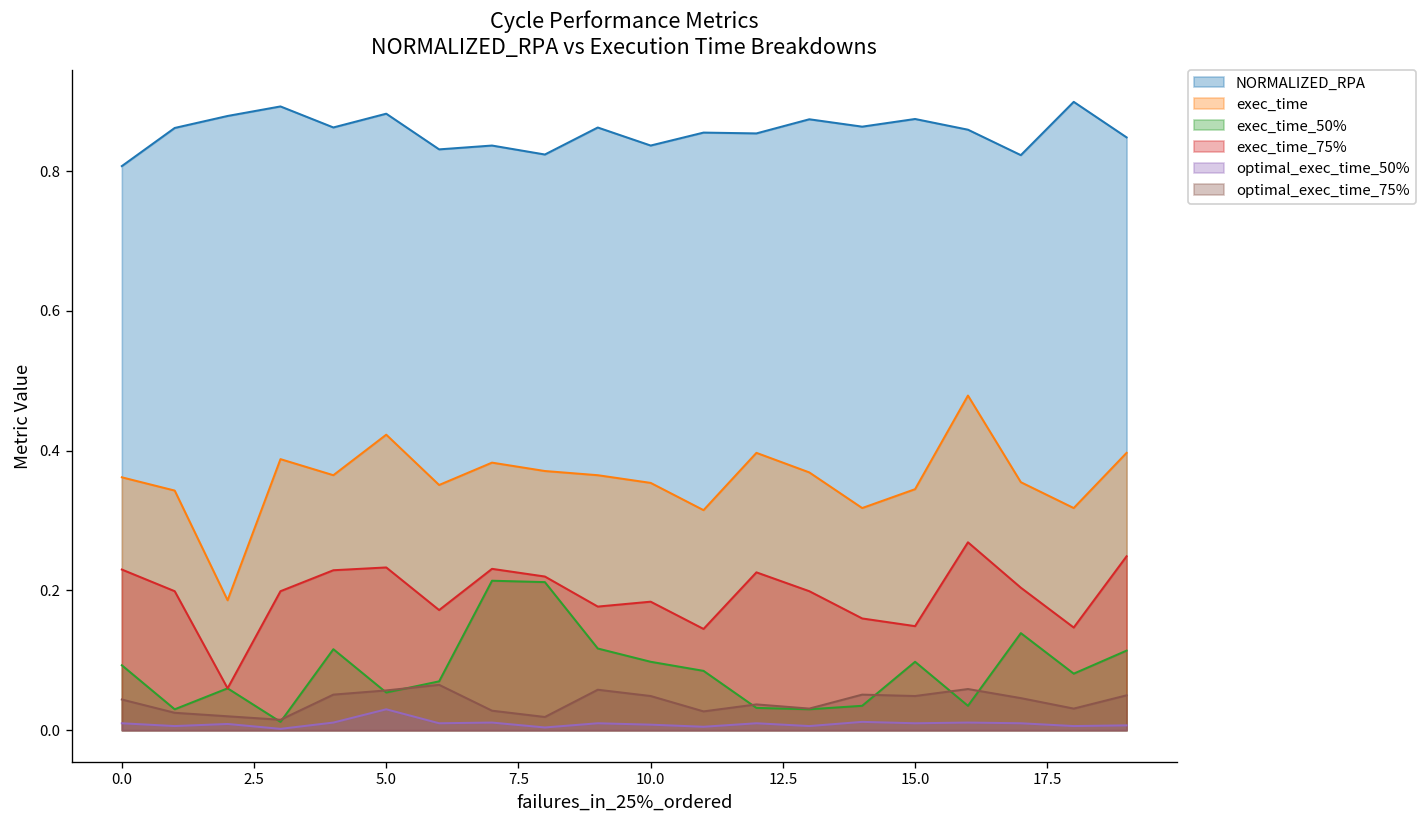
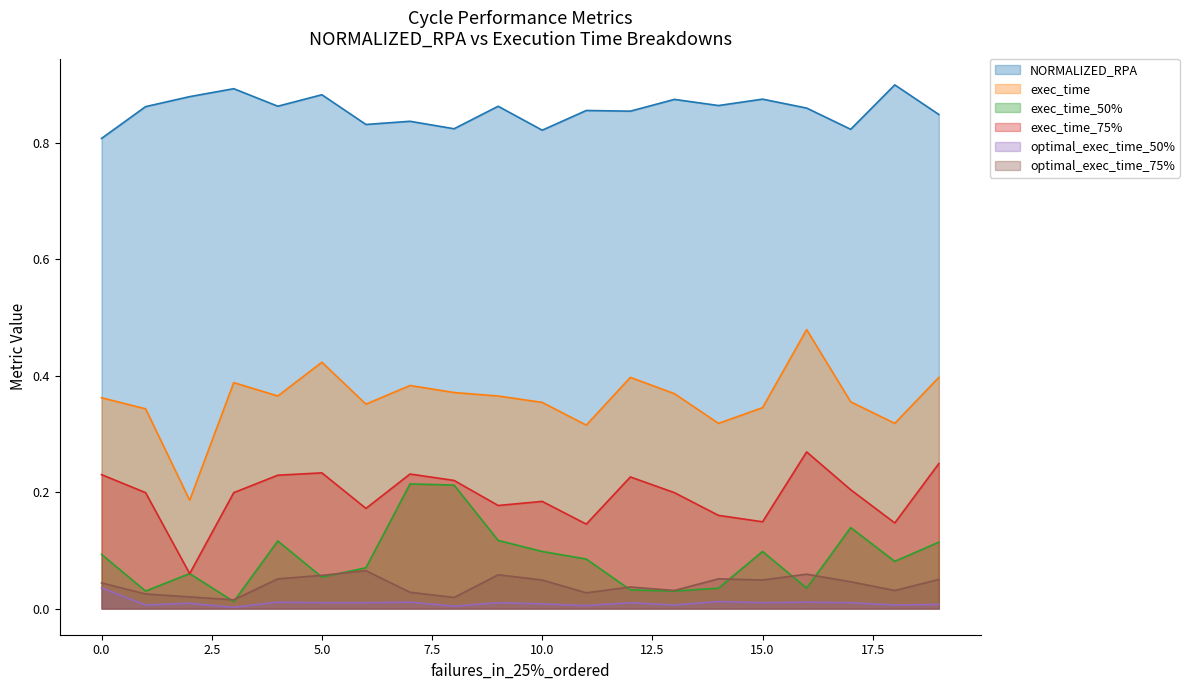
optimal_exec_time_50%, 0.0: 0.01 -> 0.04
optimal_exec_time_50%, 5.0: 0.03 -> 0.01
NORMALIZED_RPA, 10.0: 0.84 -> 0.82
